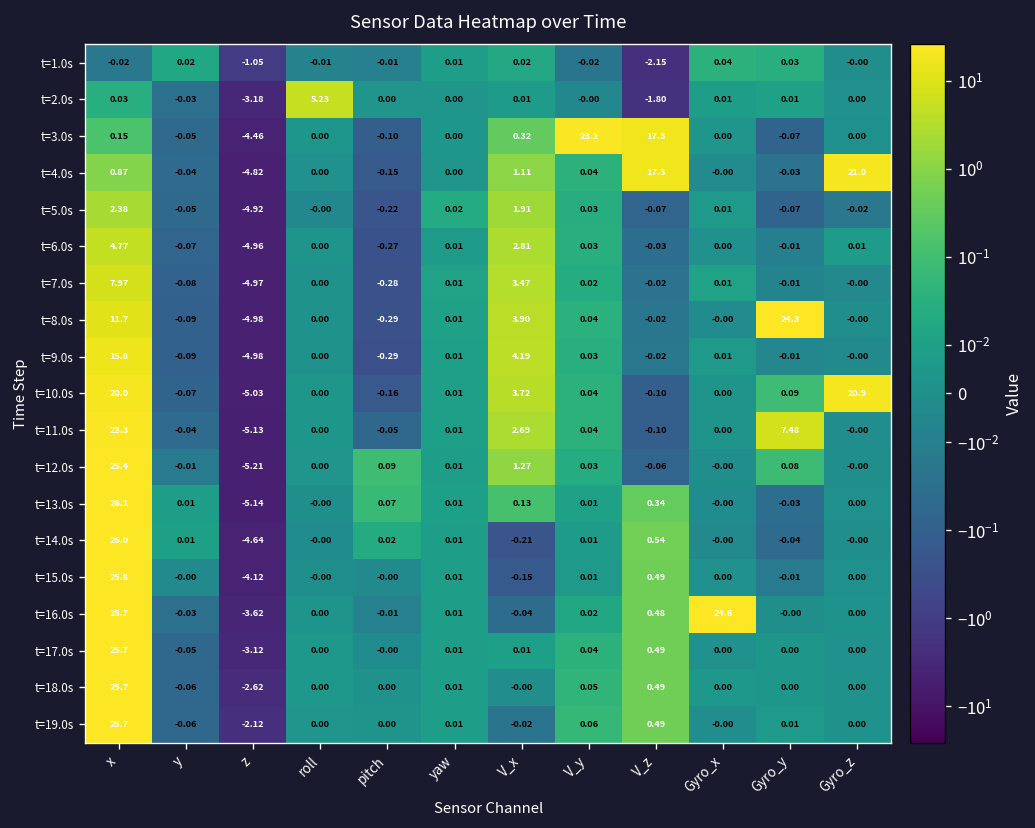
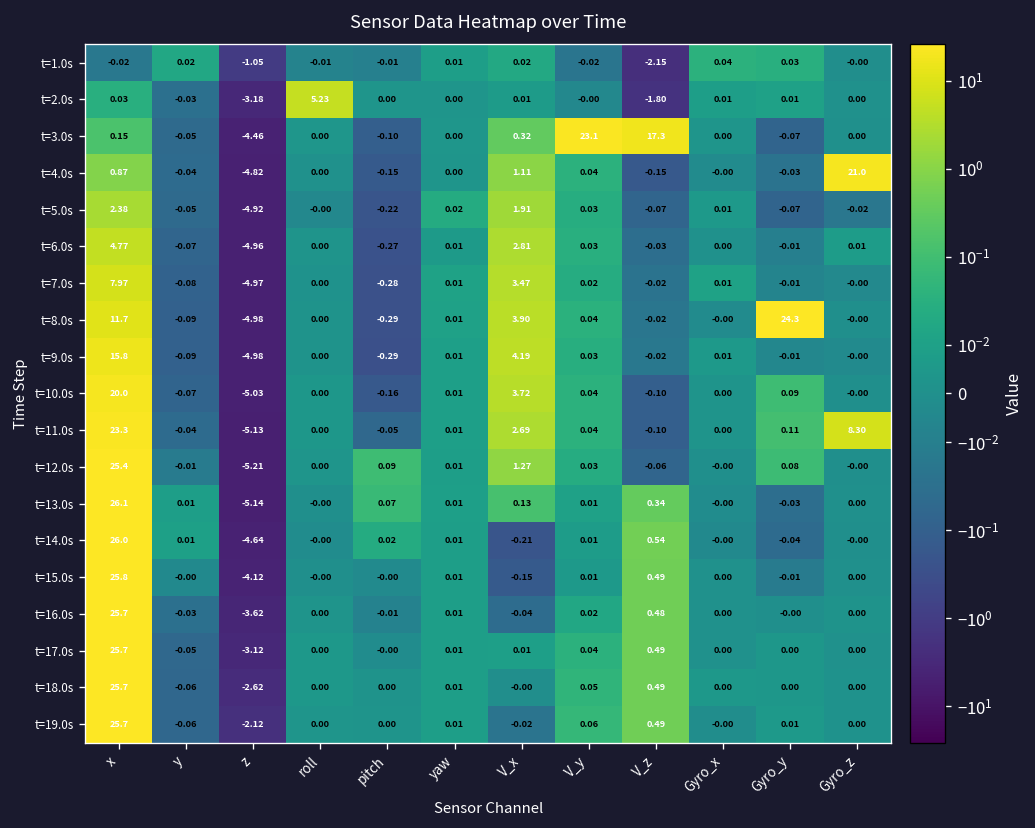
t=4.0s, V_z: 17.3 -> -0.15
t=10.0s, Gyro_z: 20.9 -> -0.00
t=11.0s, Gyro_y: 7.48 -> 0.11
t=11.0s, Gyro_z: -0.00 -> 8.30
t=16.0s, Gyro_x: 24.6 -> 0.00
